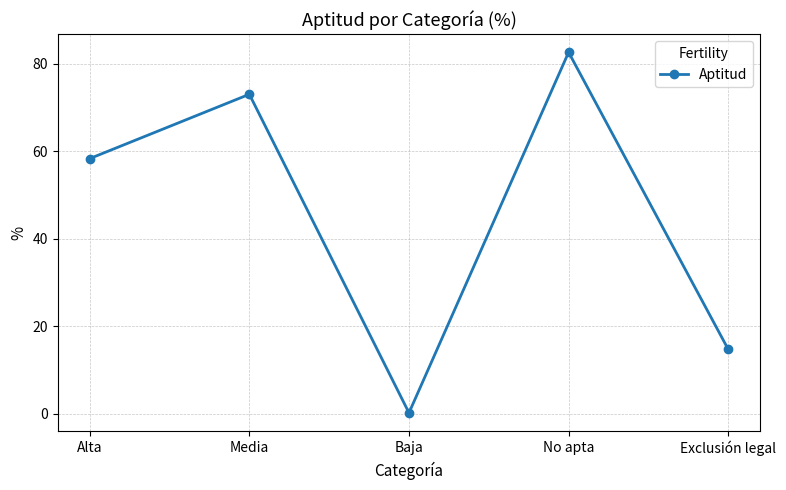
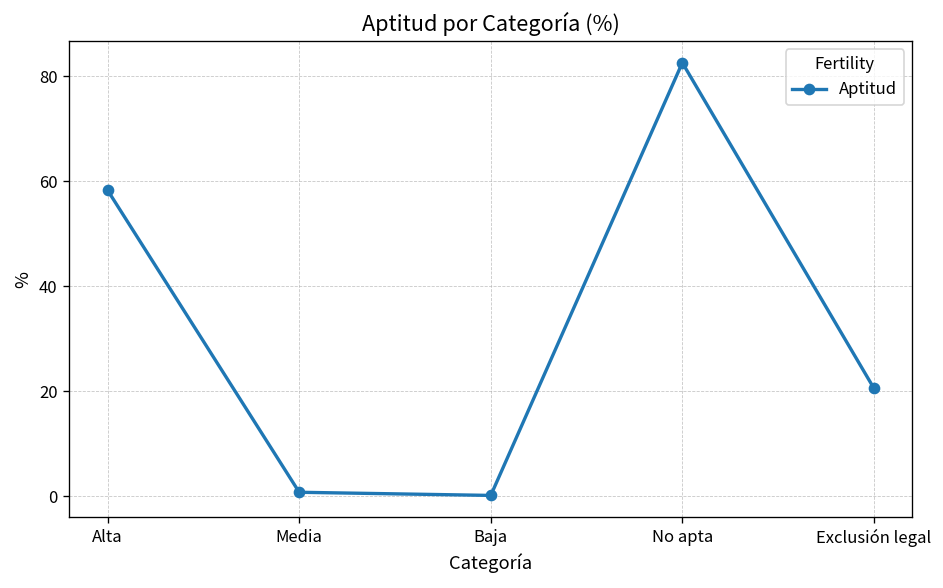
Media: 73 -> 1
Exclusión legal: 15 -> 21
